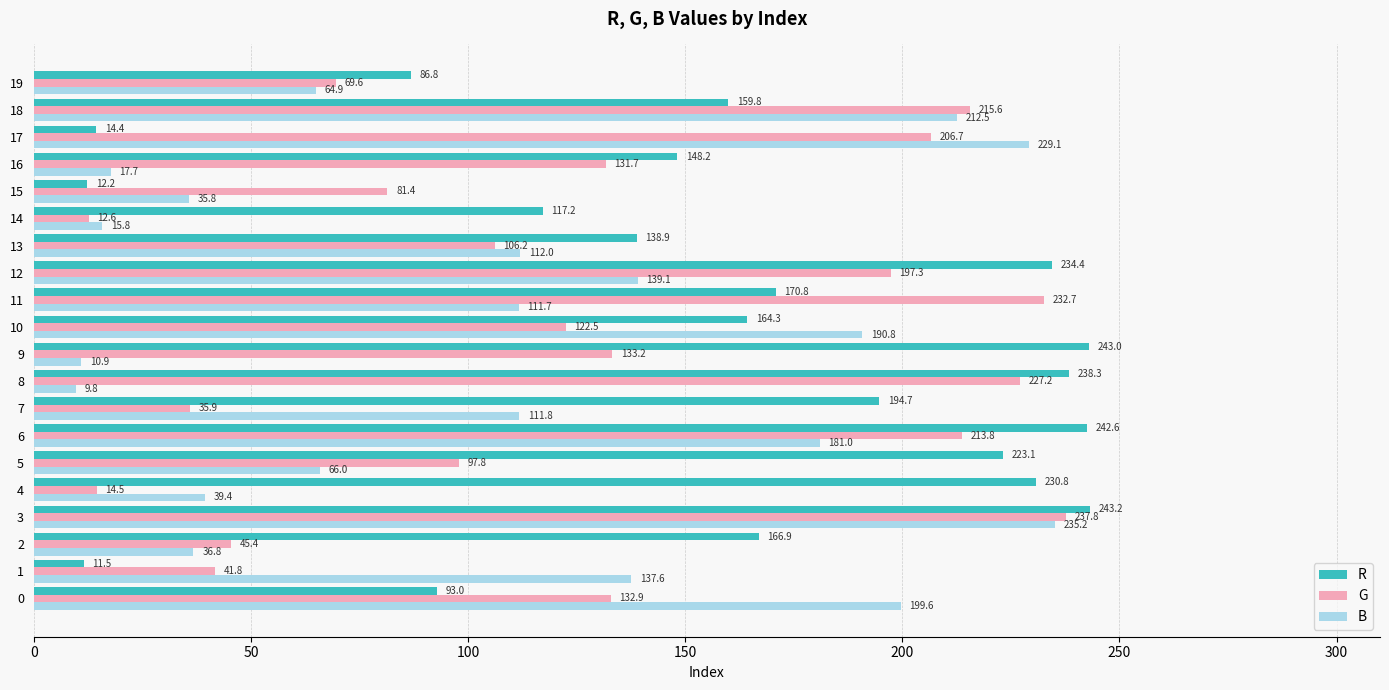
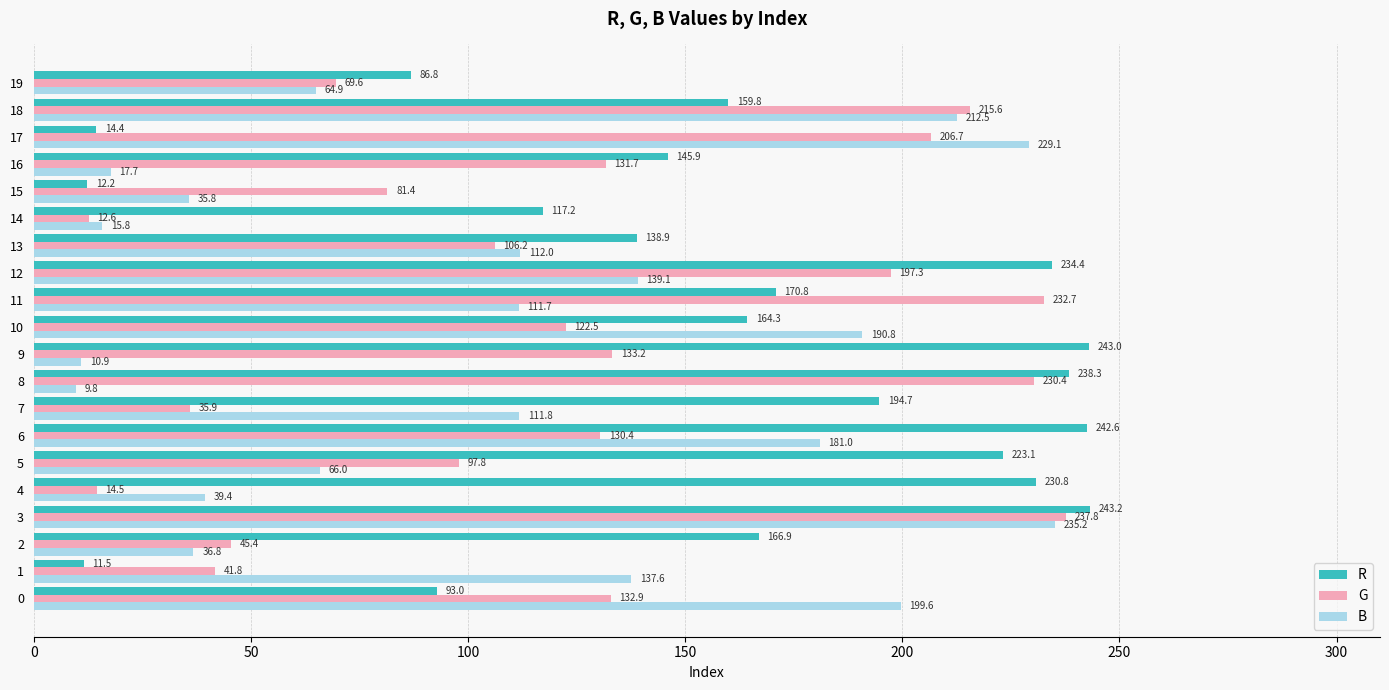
R, 16: 148.2 -> 145.9
G, 8: 227.2 -> 230.4
G, 6: 213.8 -> 130.4
